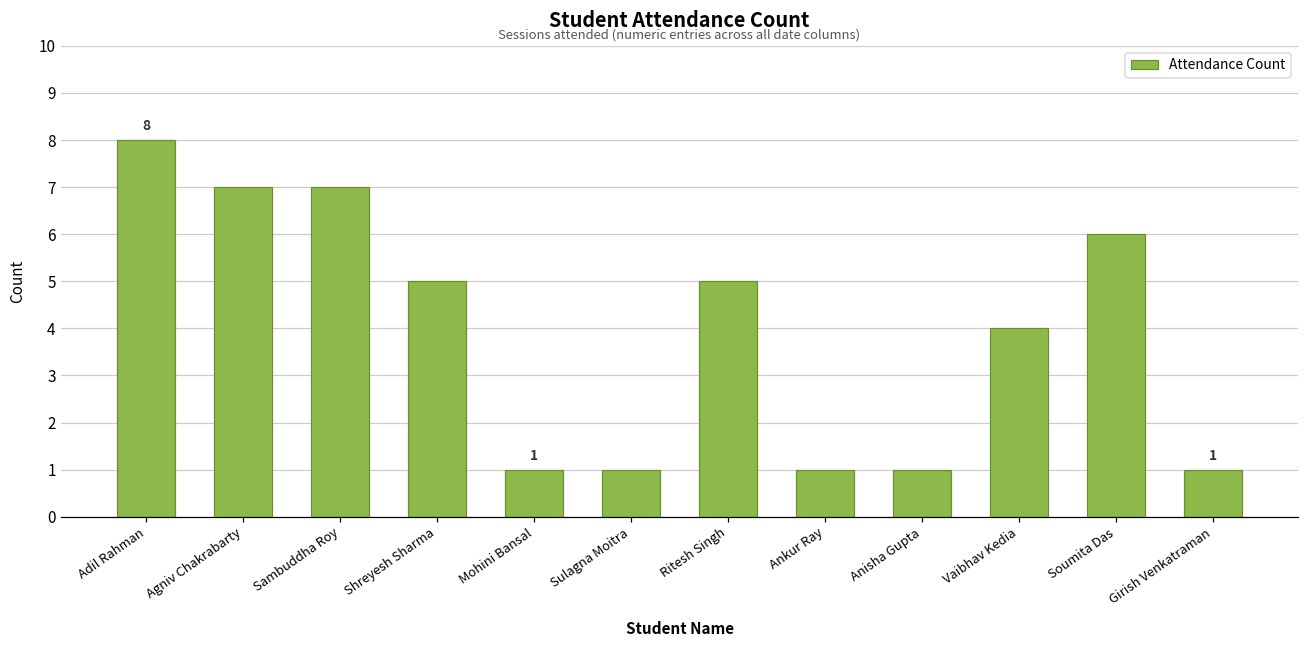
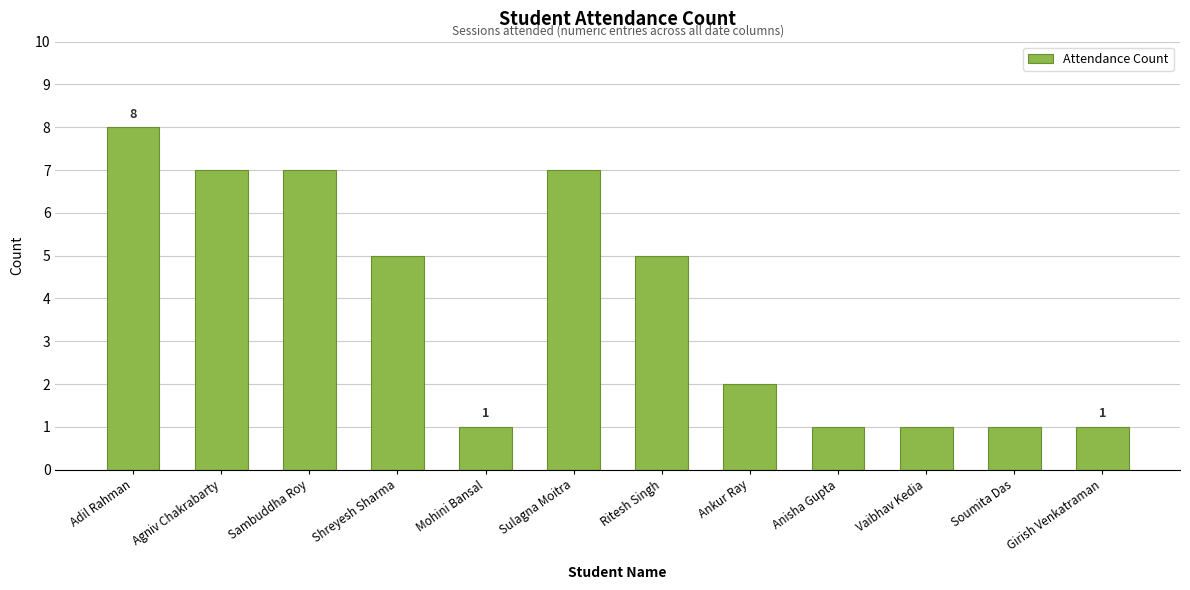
Sulagna Moitra: 1 -> 7
Ankur Ray: 1 -> 2
Vaibhav Kedia: 4 -> 1
Soumita Das: 6 -> 1
